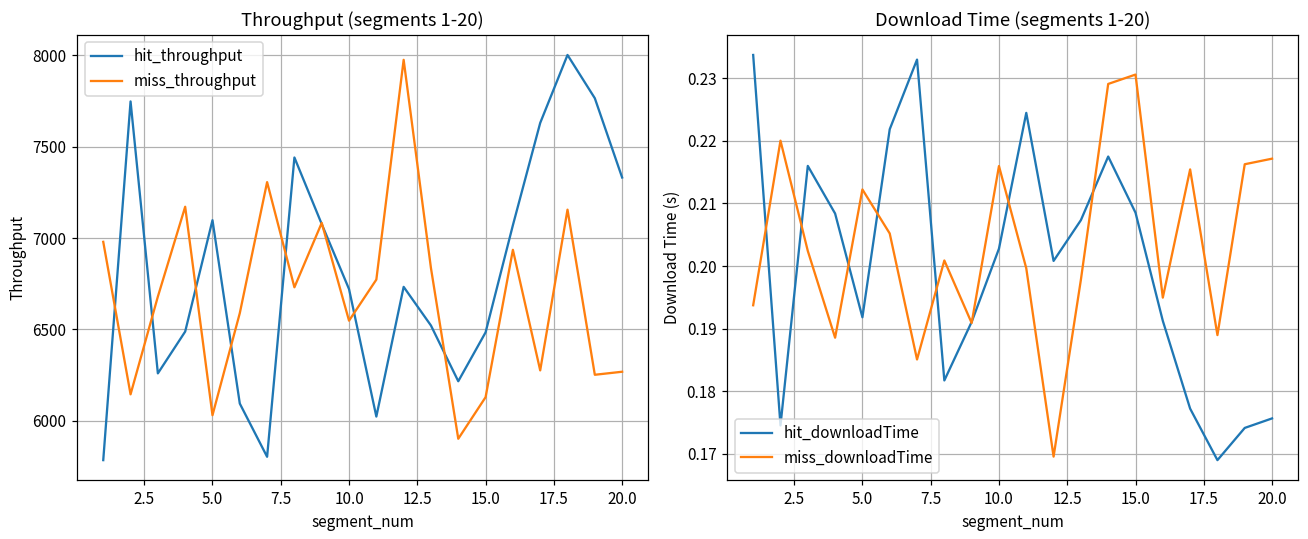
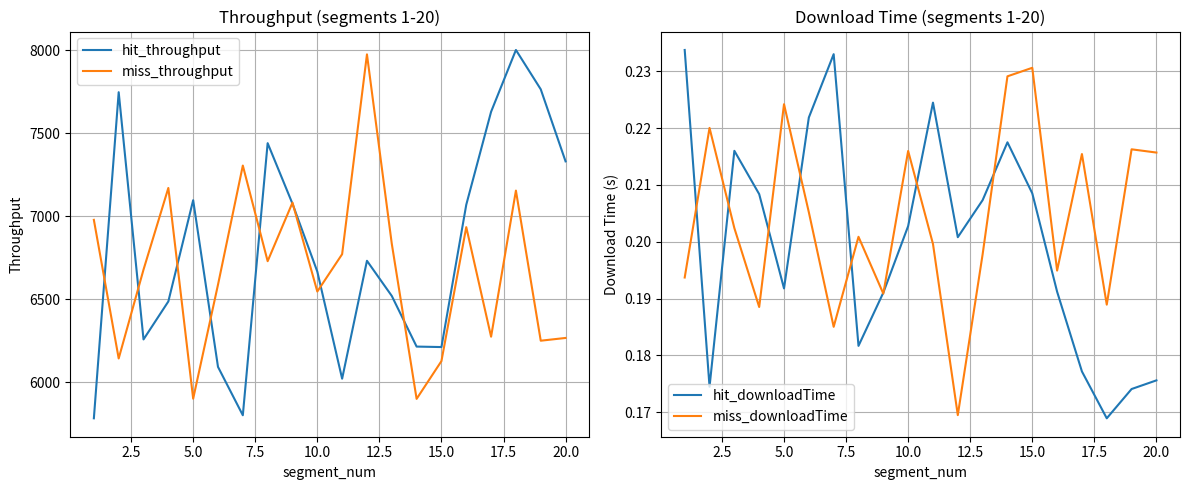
Throughput (segments 1-20), miss_throughput, 5.0: 6030 -> 5900
Throughput (segments 1-20), hit_throughput, 10.0: 6720 -> 6670
Throughput (segments 1-20), hit_throughput, 15.0: 6480 -> 6210
Download Time (segments 1-20), miss_downloadTime, 5.0: 0.212 -> 0.224
Download Time (segments 1-20), miss_downloadTime, 20.0: 0.217 -> 0.216
